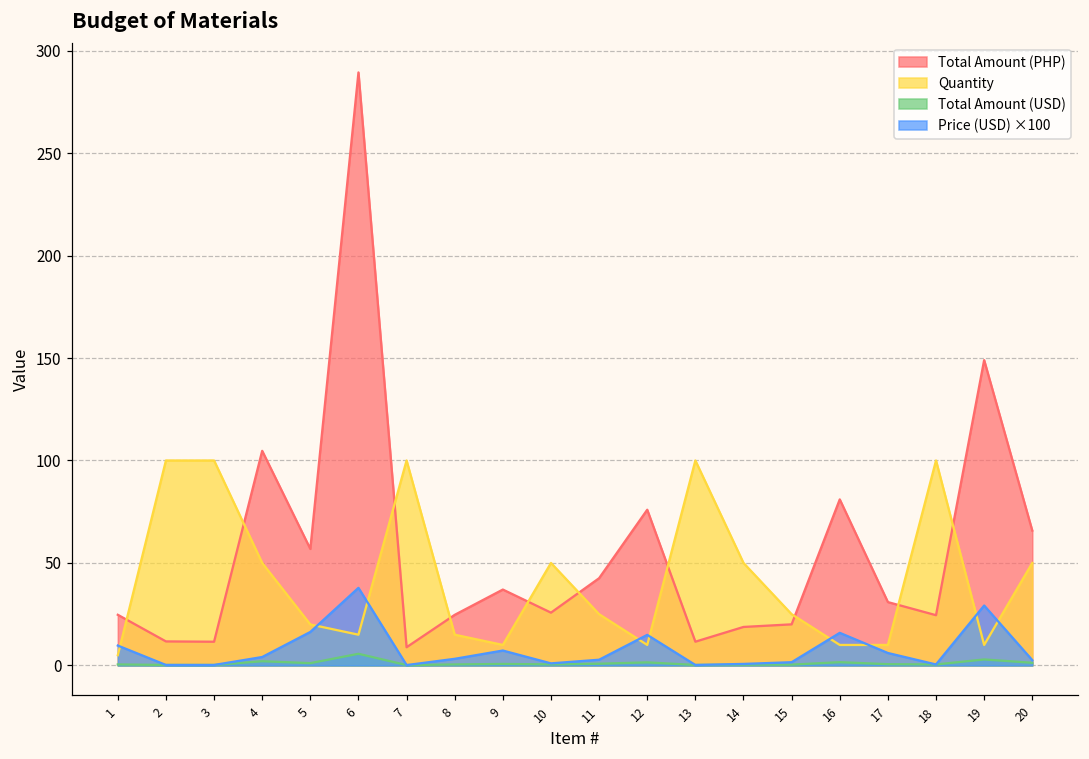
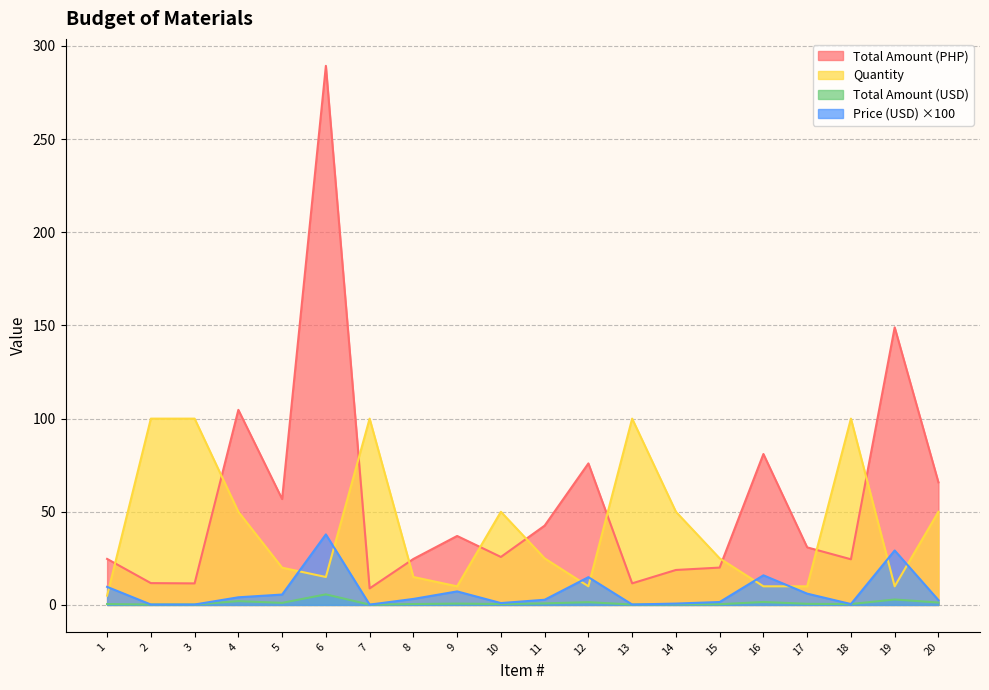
Price (USD) ×100, 5: 16 -> 6
